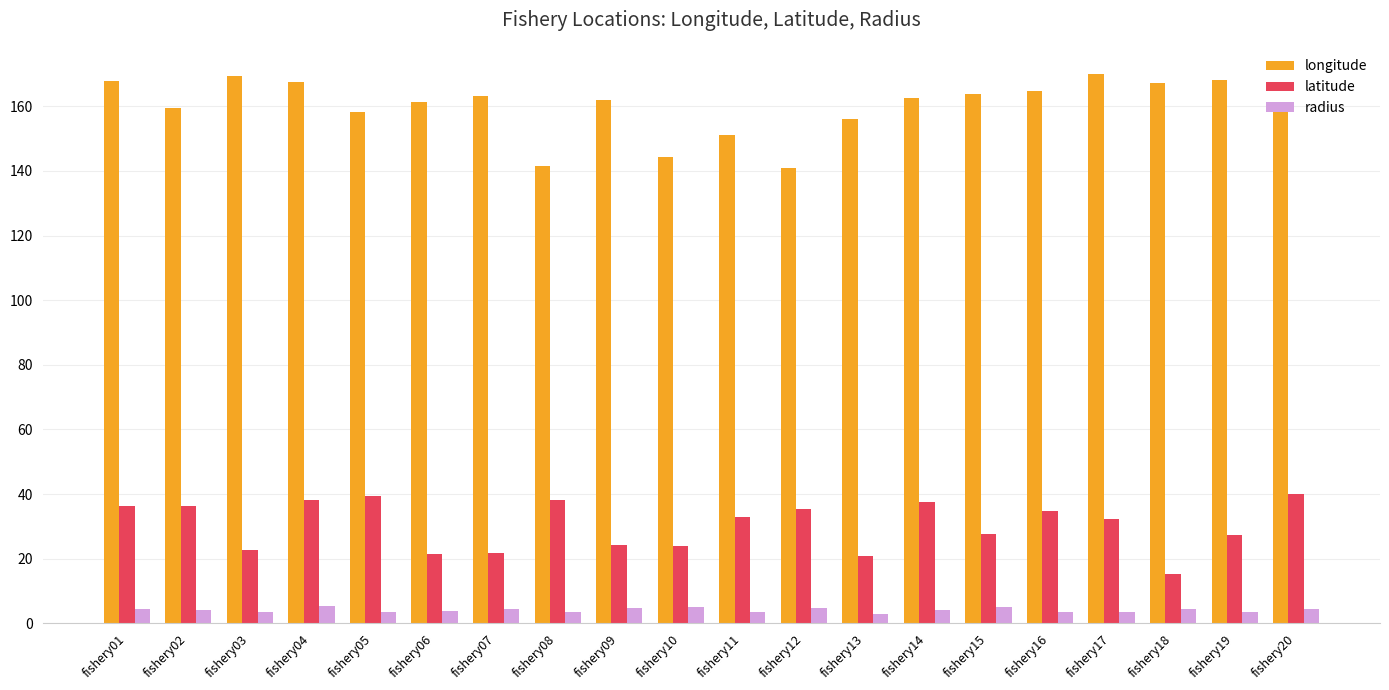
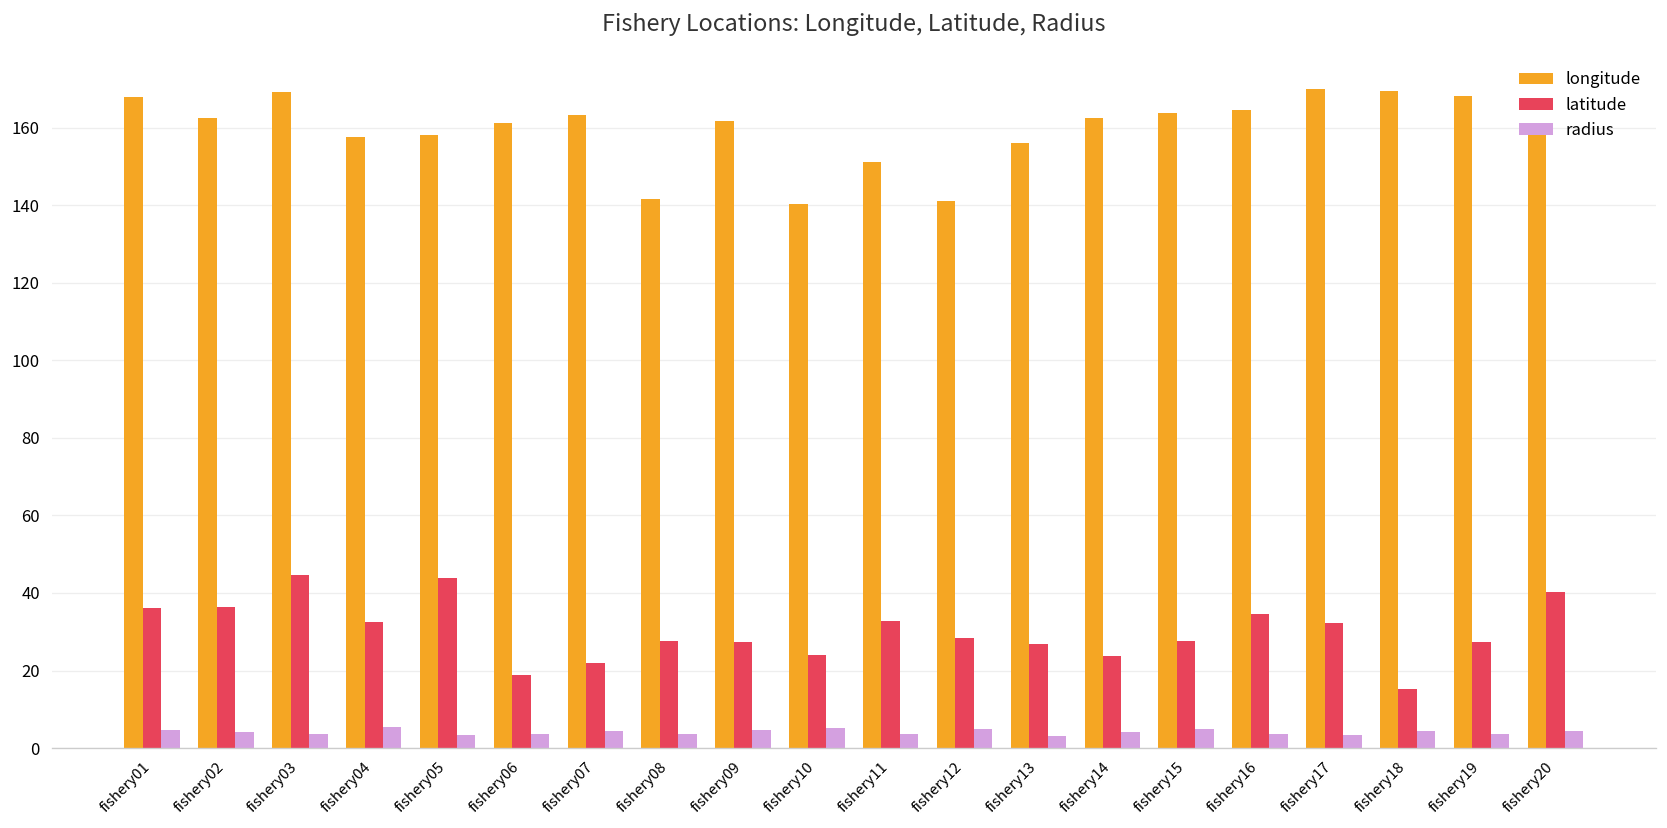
longitude, fishery02: 160 -> 162
latitude, fishery03: 23 -> 45
longitude, fishery04: 167 -> 158
latitude, fishery04: 38 -> 32
latitude, fishery05: 39 -> 44
latitude, fishery06: 22 -> 19
latitude, fishery08: 38 -> 28
latitude, fishery09: 24 -> 27
longitude, fishery10: 144 -> 140
latitude, fishery12: 35 -> 28
latitude, fishery13: 21 -> 27
latitude, fishery14: 37 -> 24
longitude, fishery18: 167 -> 170
